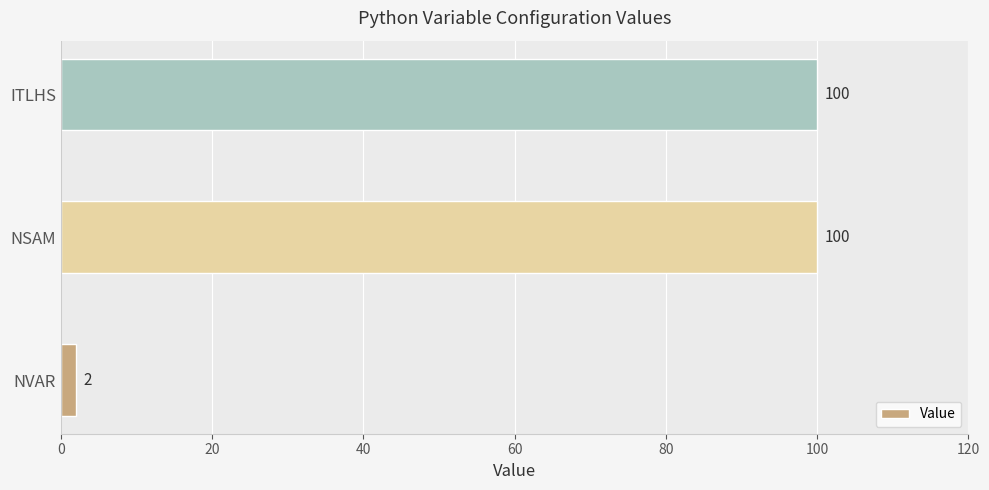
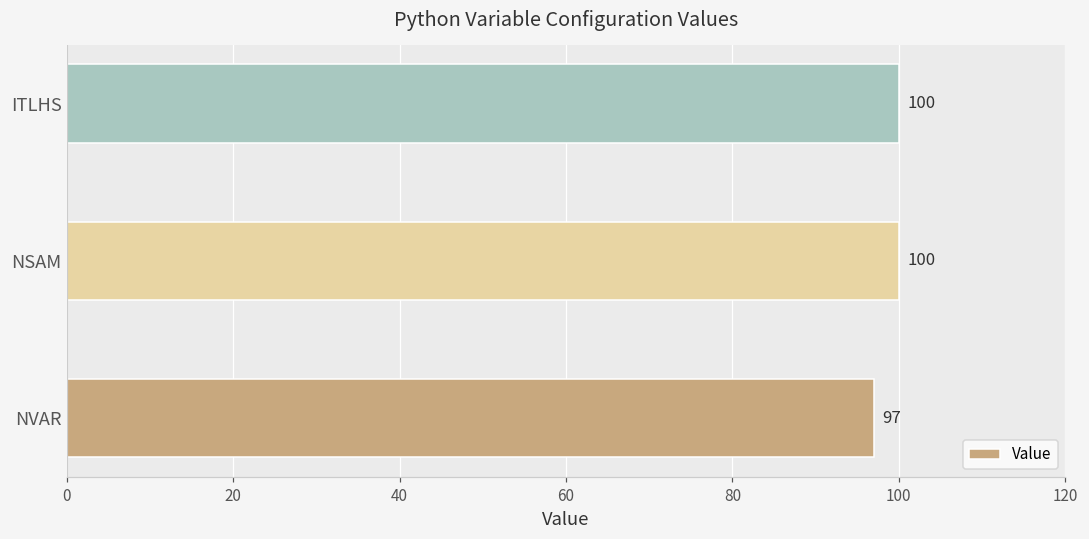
NVAR: 2 -> 97
